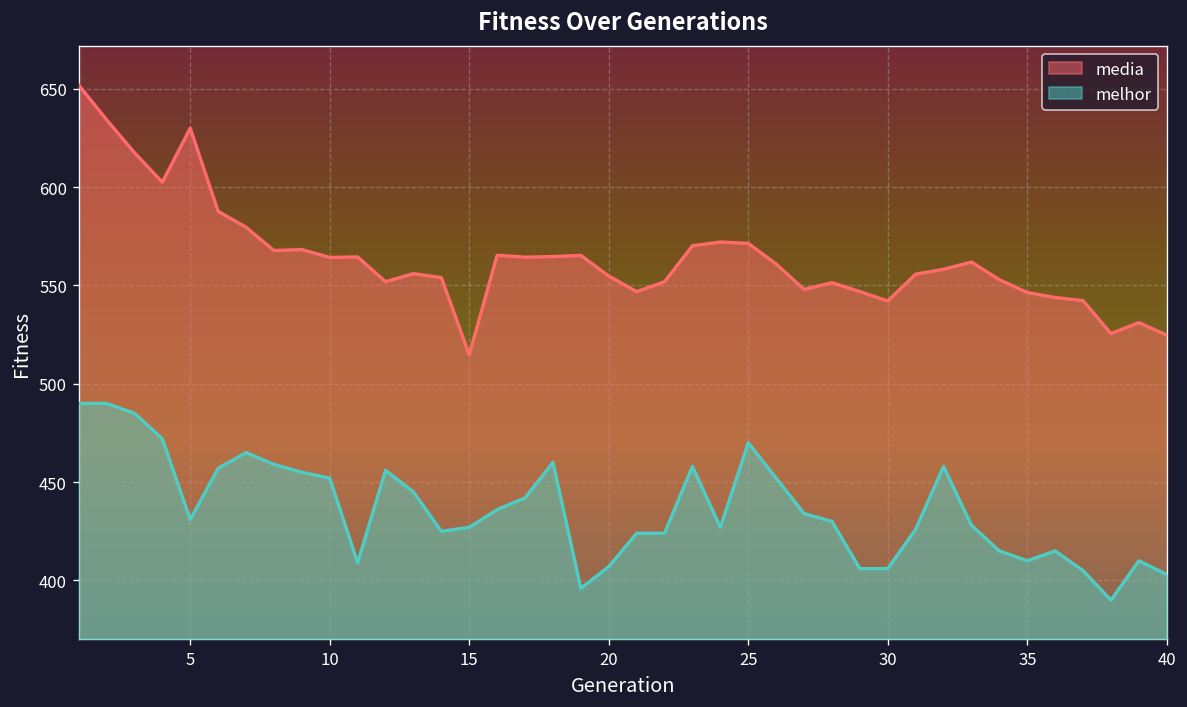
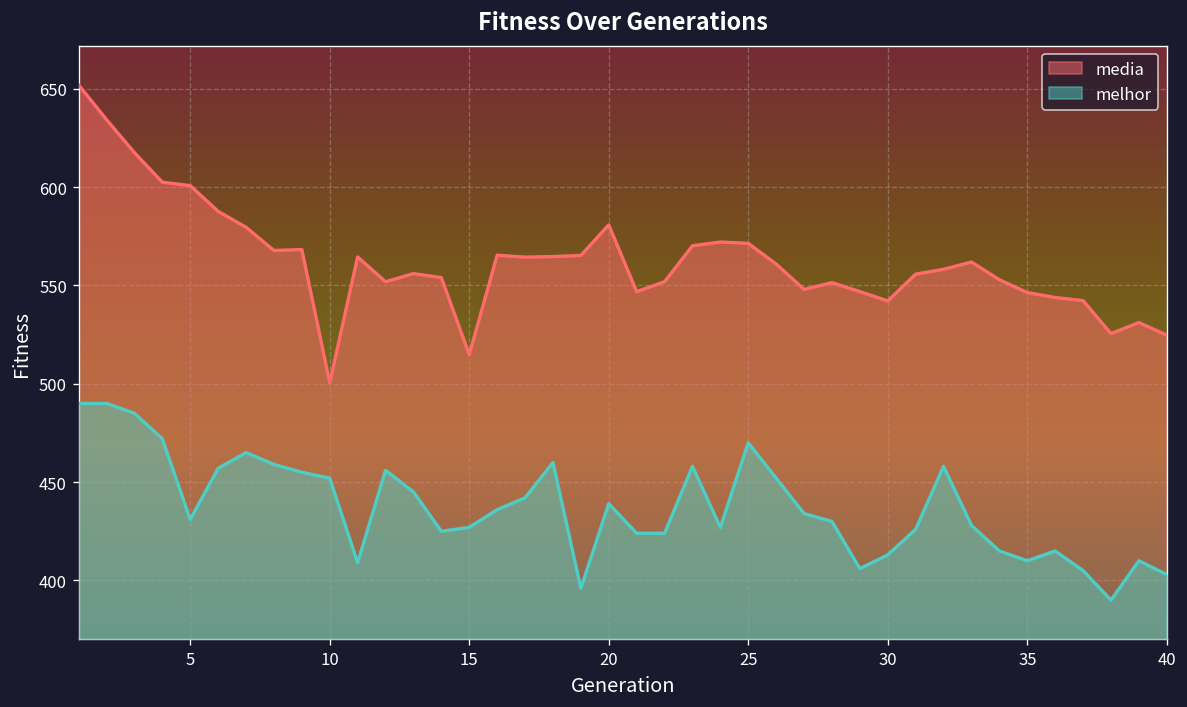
media, 5: 630 -> 601
media, 10: 564 -> 500
media, 20: 555 -> 581
melhor, 20: 407 -> 439
melhor, 30: 406 -> 413
